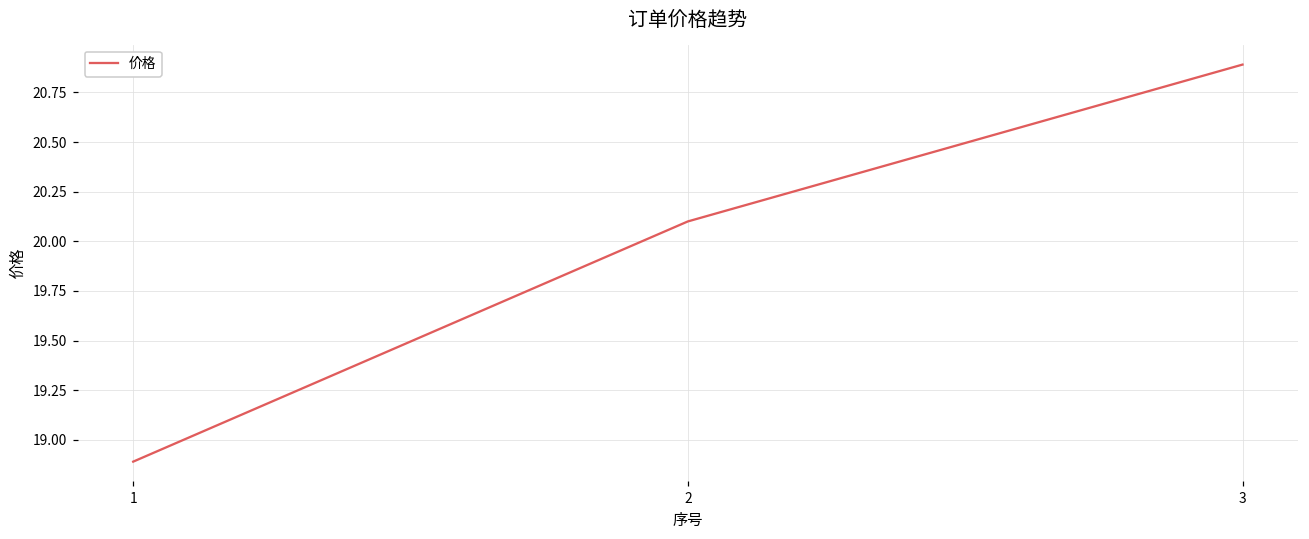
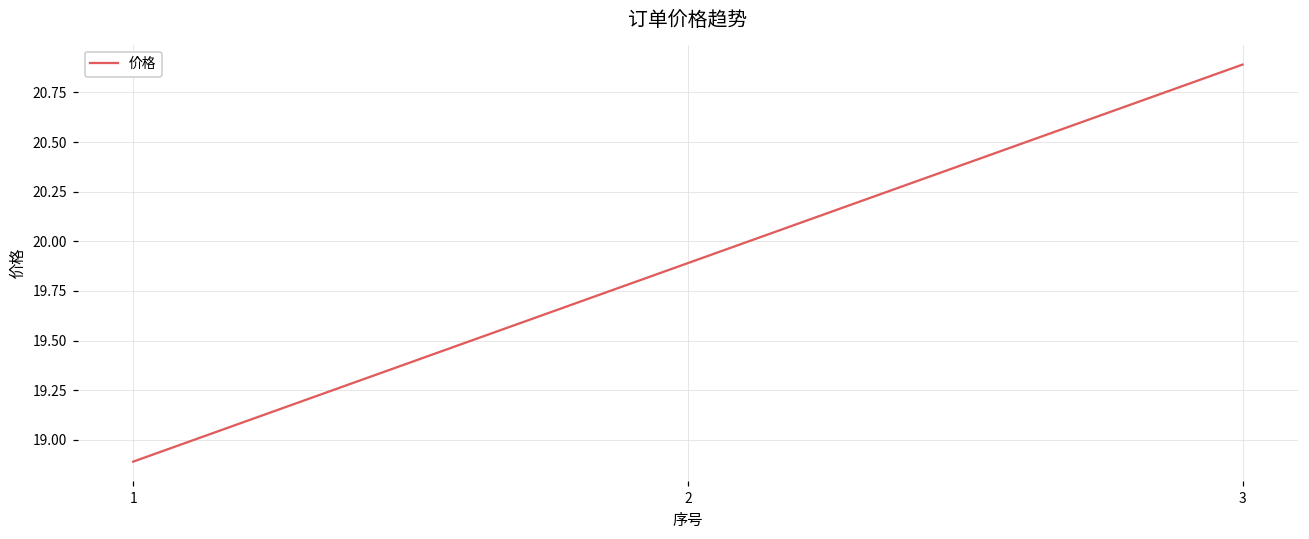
2: 20.10 -> 19.89
